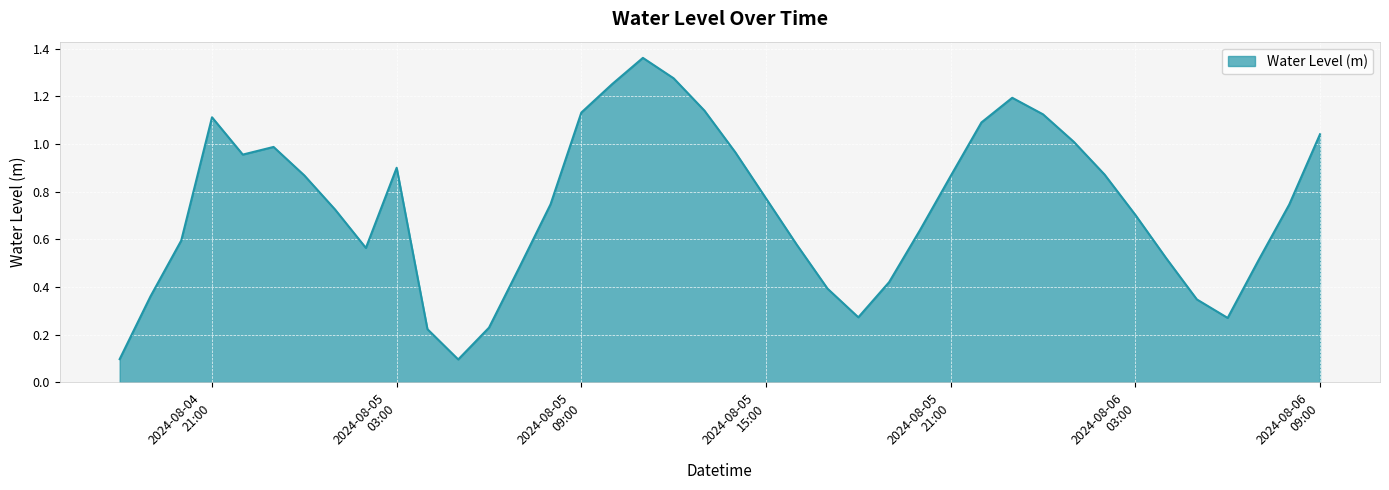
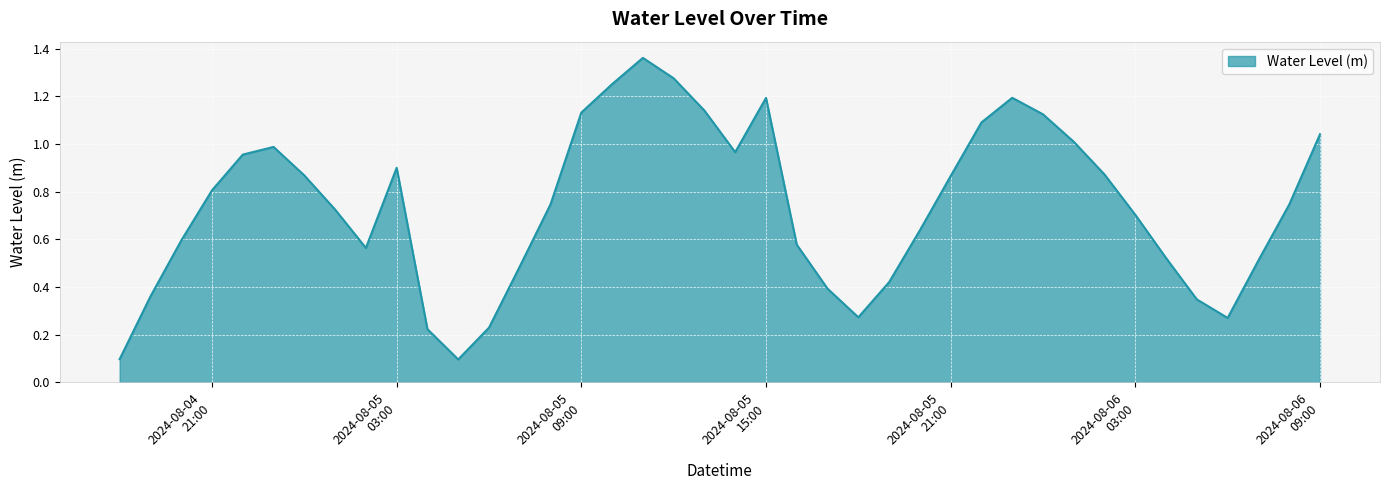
2024-08-04 21:00: 1.11 -> 0.81
2024-08-05 15:00: 0.77 -> 1.19
